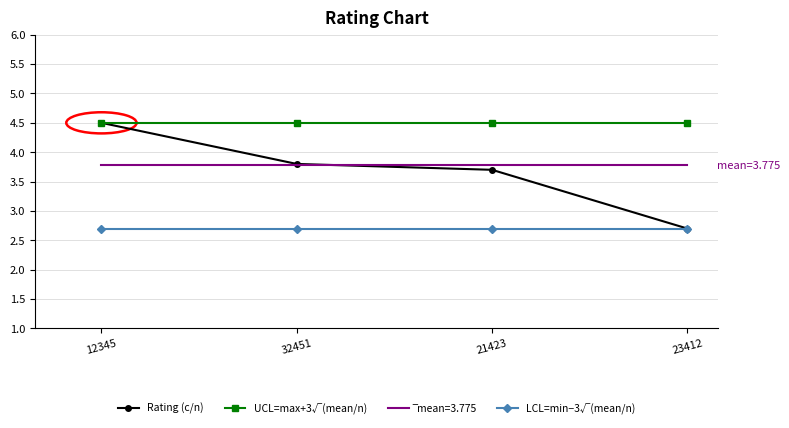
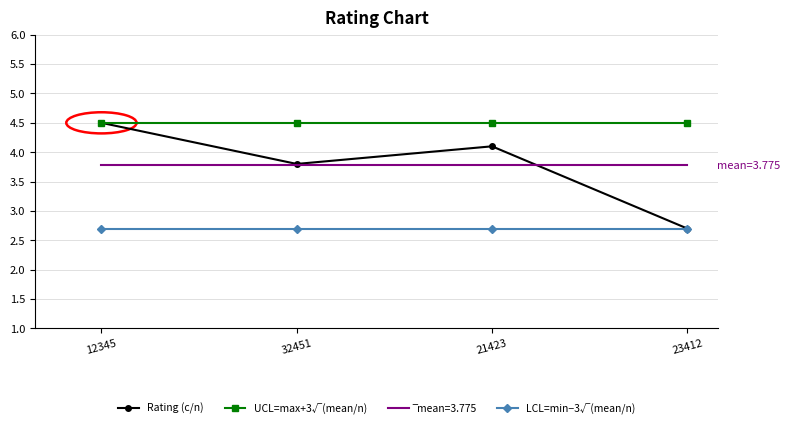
Rating (c/n), 21423: 3.7 -> 4.1
